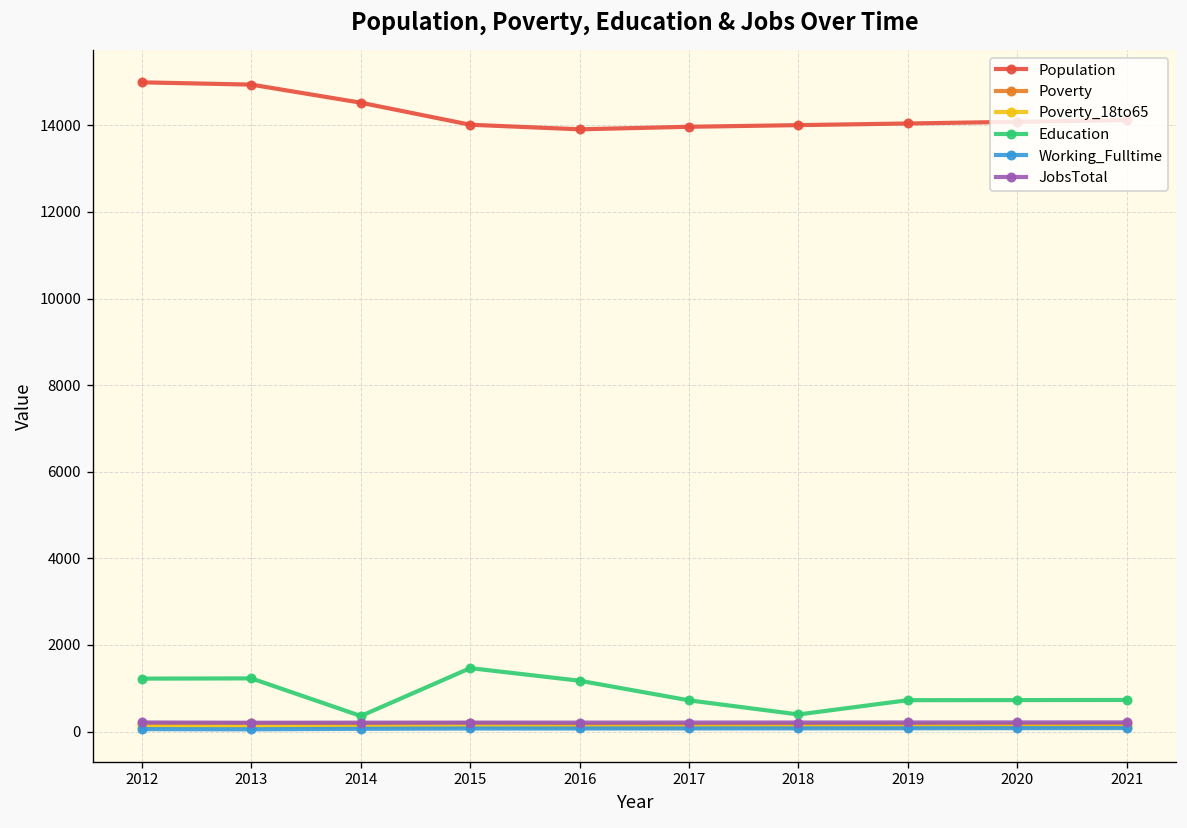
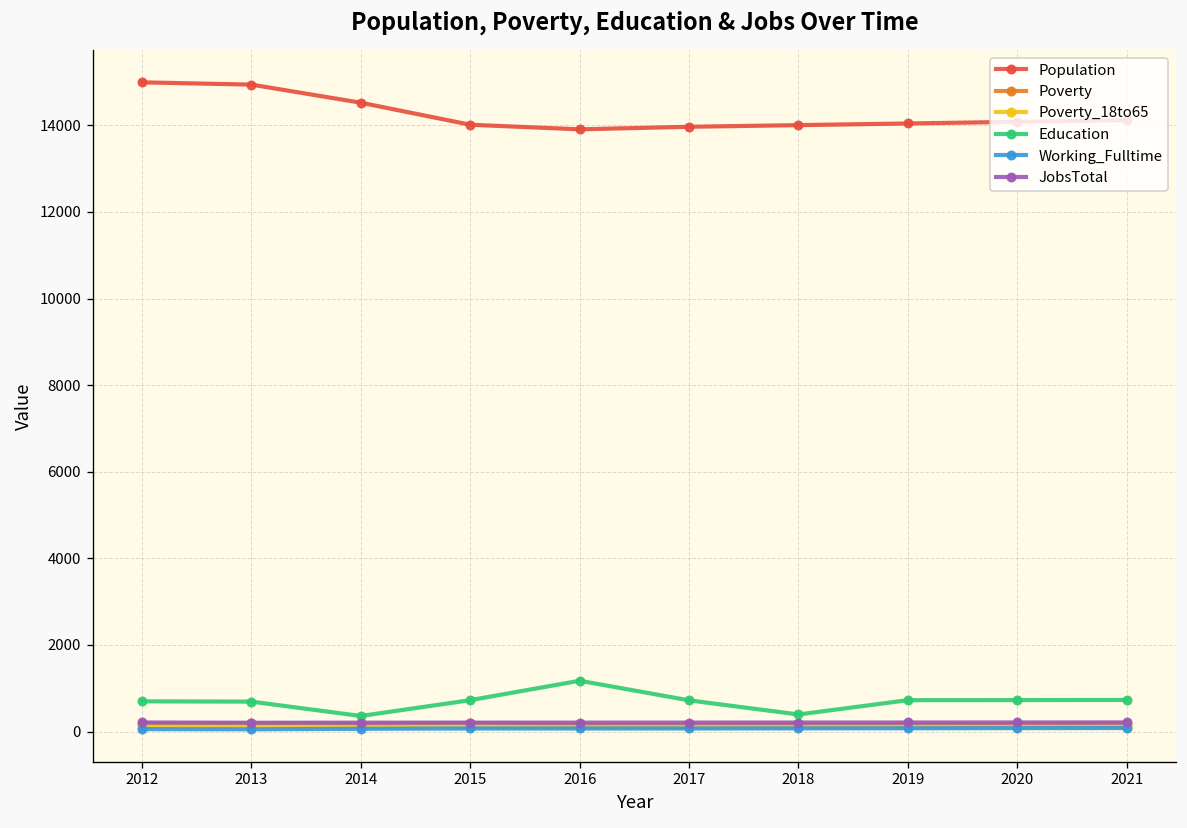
Education, 2012: 1200 -> 700
Education, 2013: 1200 -> 700
Education, 2015: 1500 -> 700
